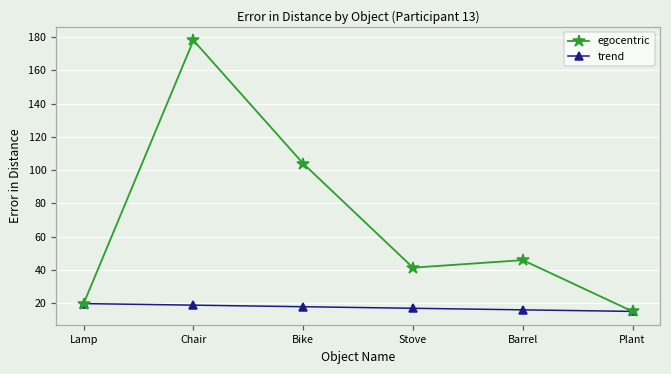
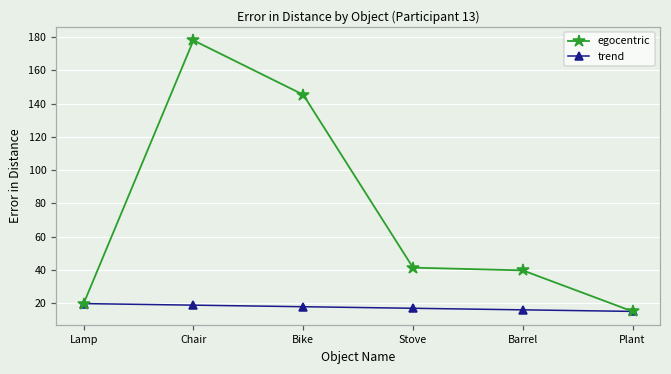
egocentric, Bike: 104 -> 145
egocentric, Barrel: 46 -> 40
